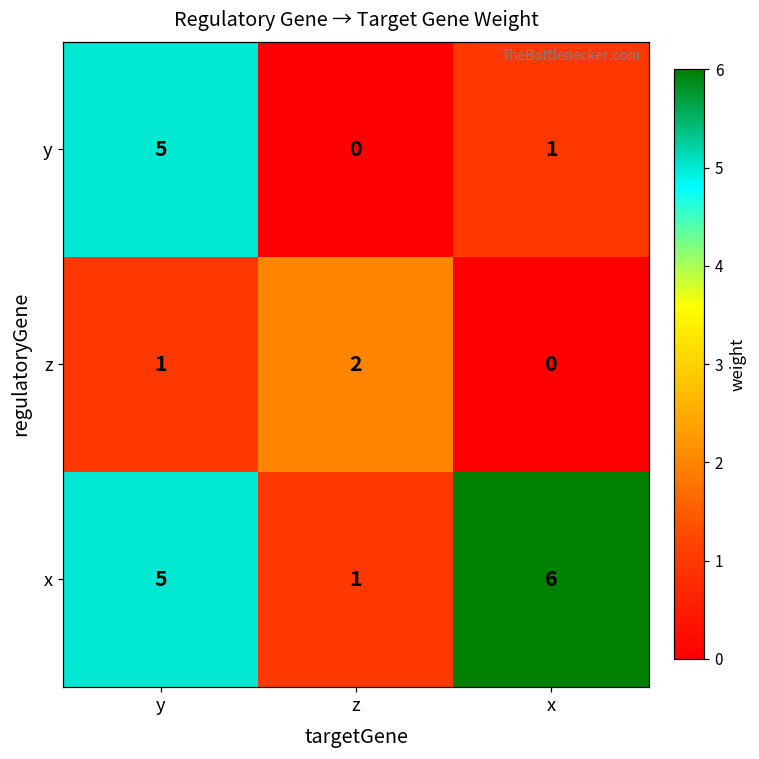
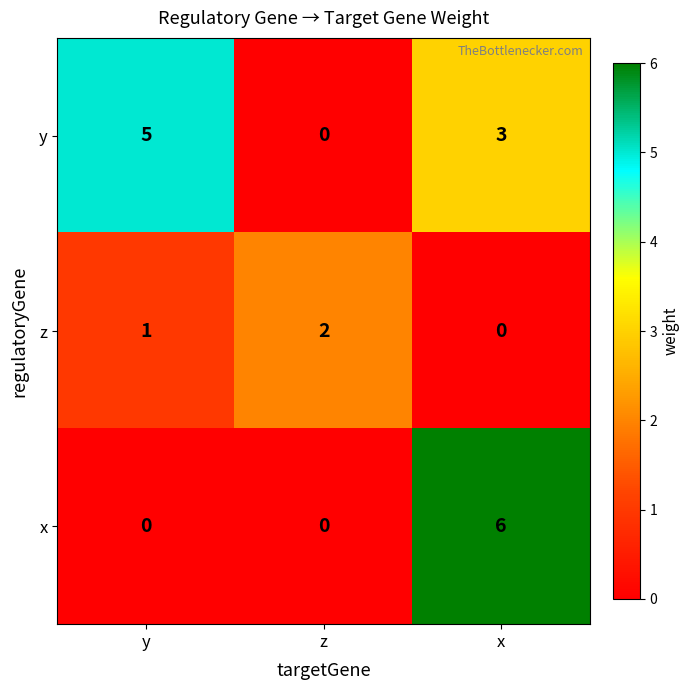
y, x: 1 -> 3
x, y: 5 -> 0
x, z: 1 -> 0
